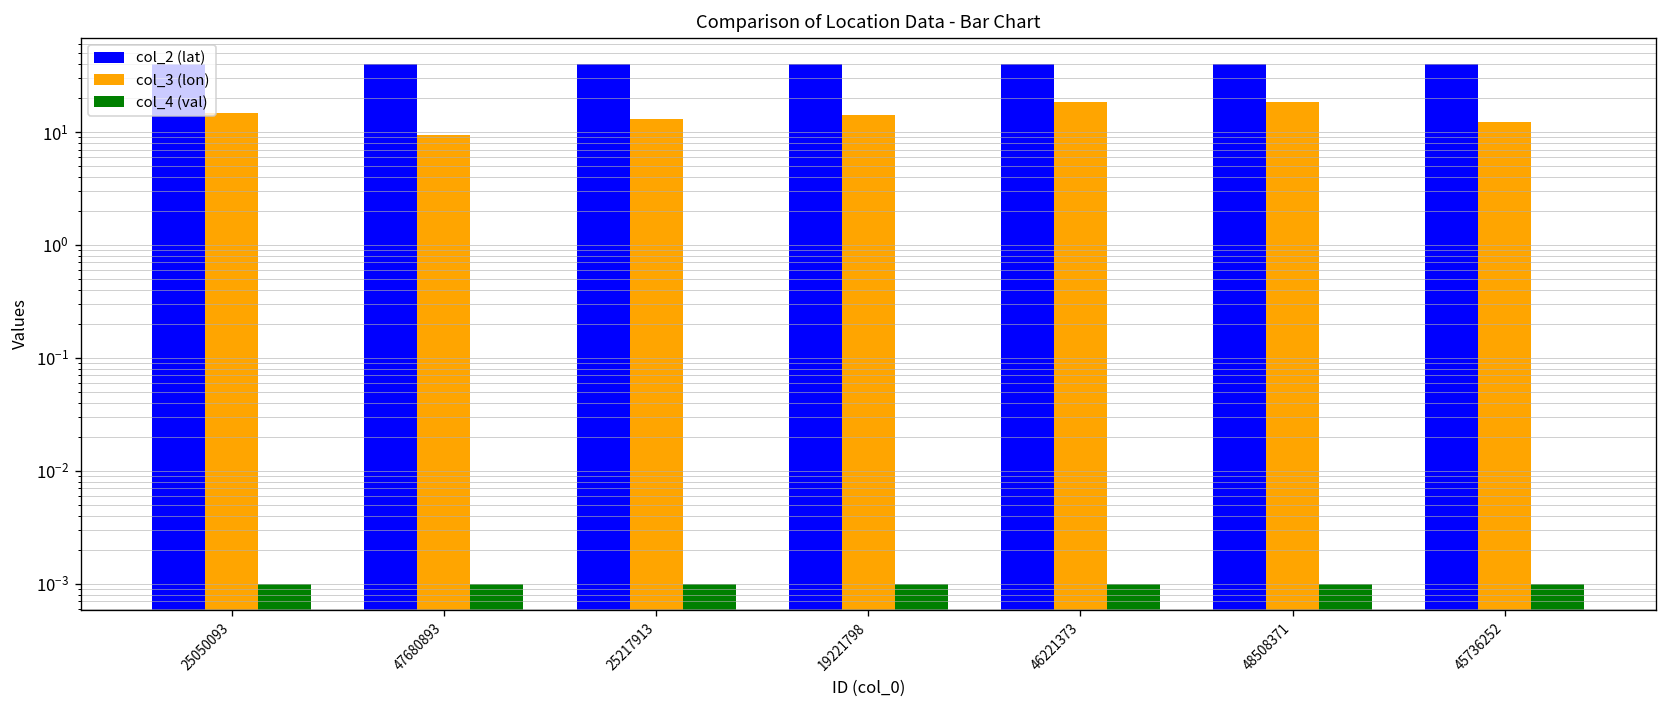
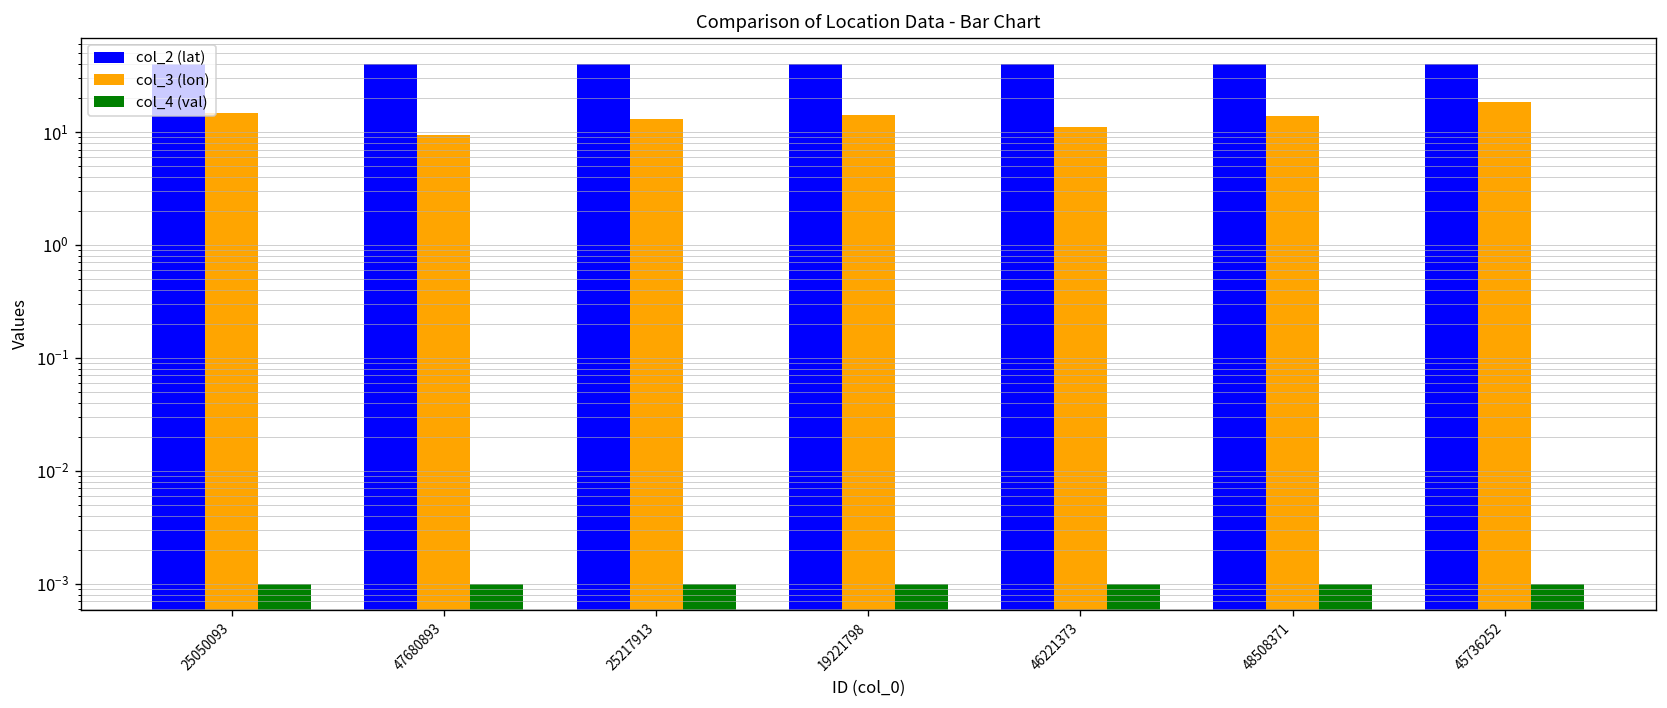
col_3 (lon), 46221373: 18 -> 11
col_3 (lon), 48508371: 18 -> 14
col_3 (lon), 45736252: 12 -> 18
